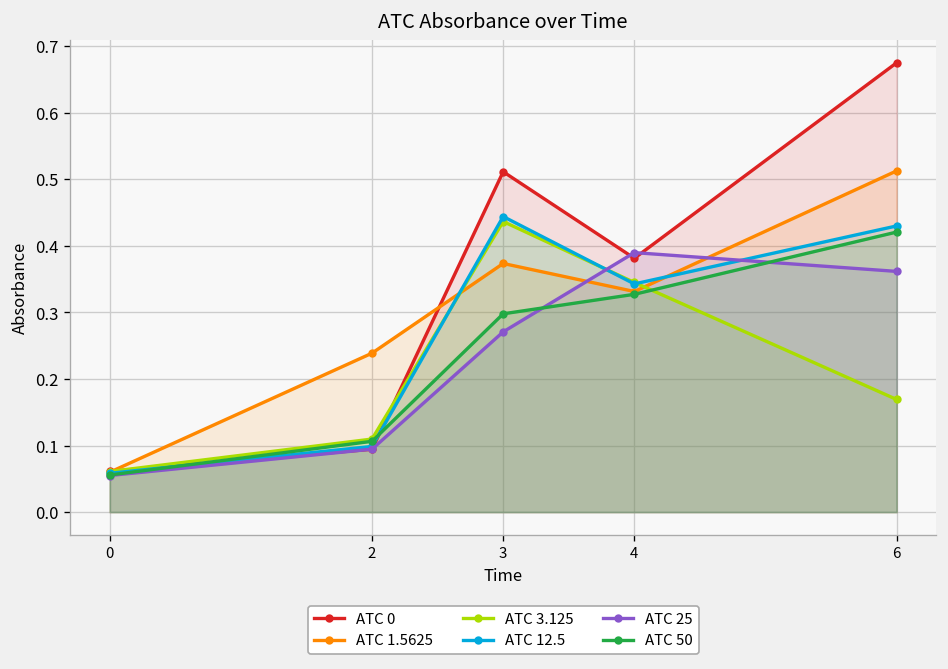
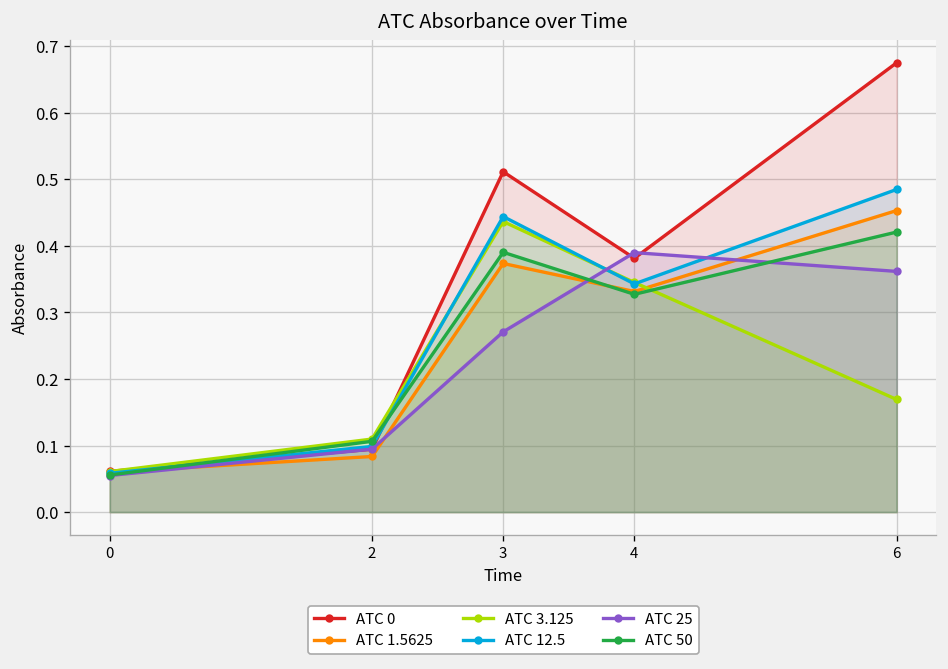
ATC 1.5625, 2: 0.24 -> 0.08
ATC 50, 3: 0.30 -> 0.39
ATC 1.5625, 6: 0.51 -> 0.45
ATC 12.5, 6: 0.43 -> 0.48
